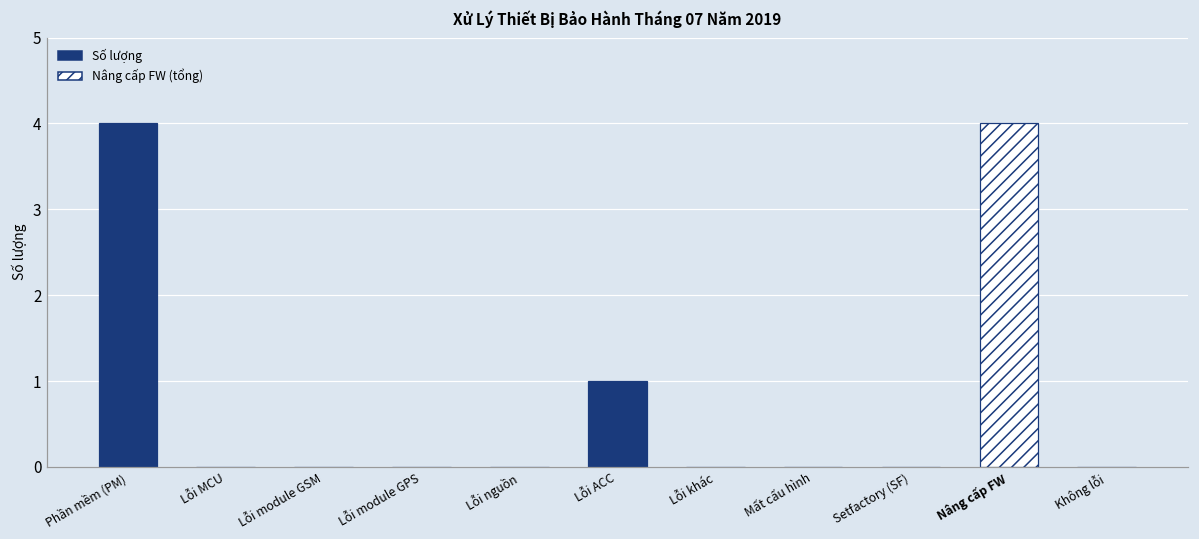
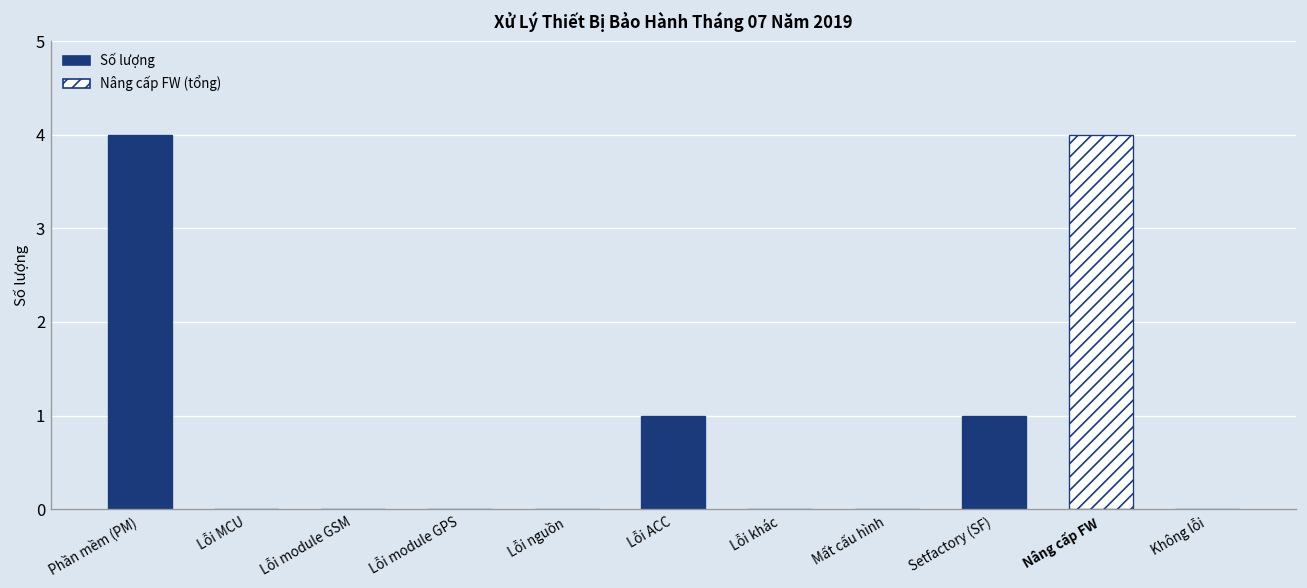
Setfactory (SF): 0 -> 1
